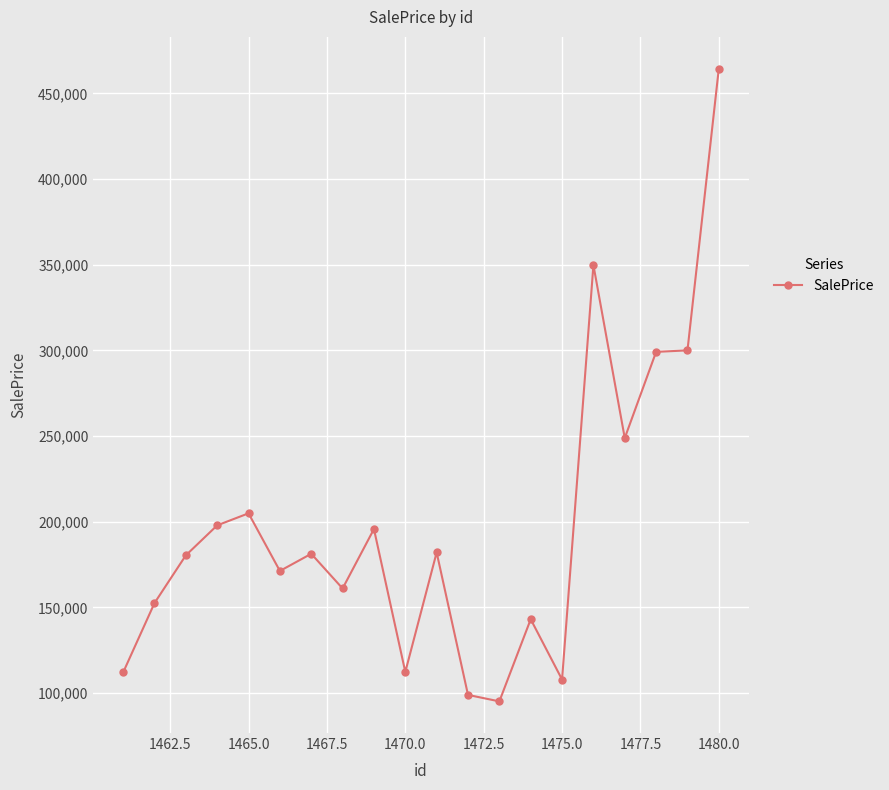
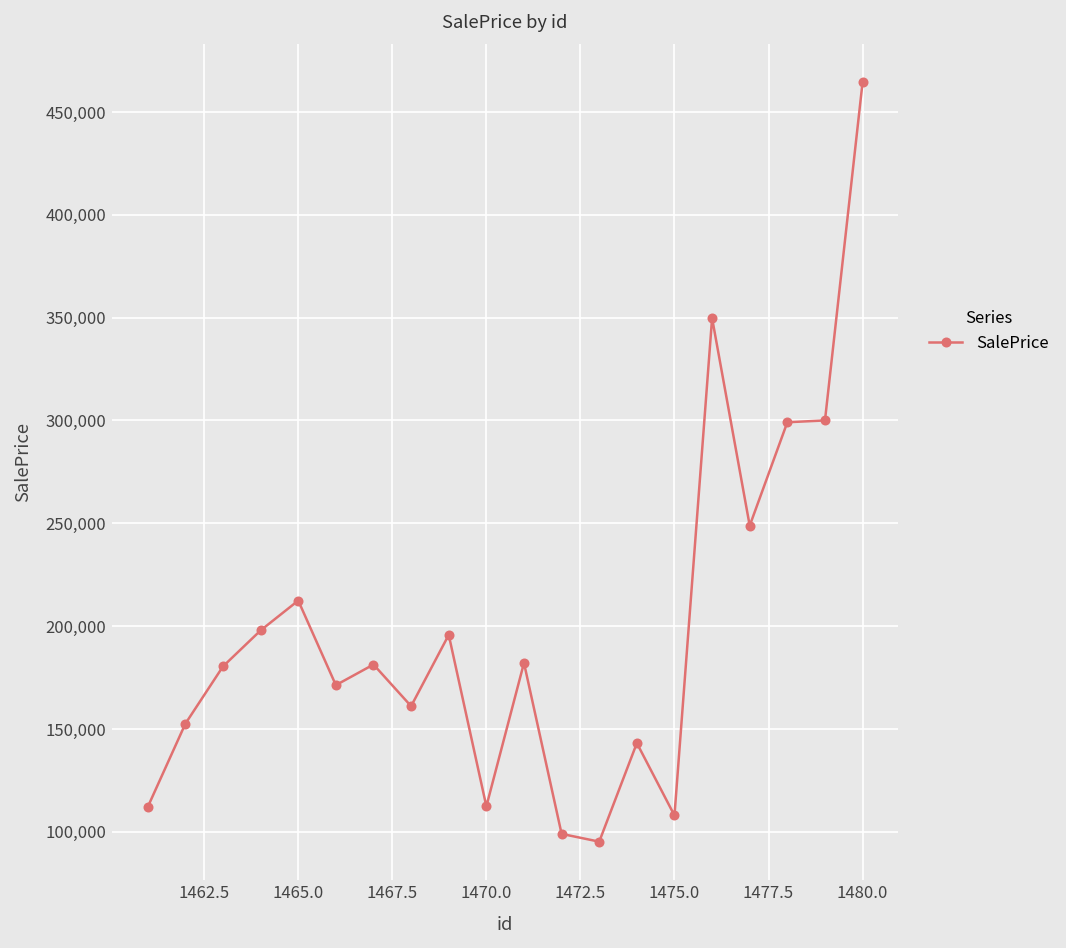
1465.0: 205,000 -> 212,000
